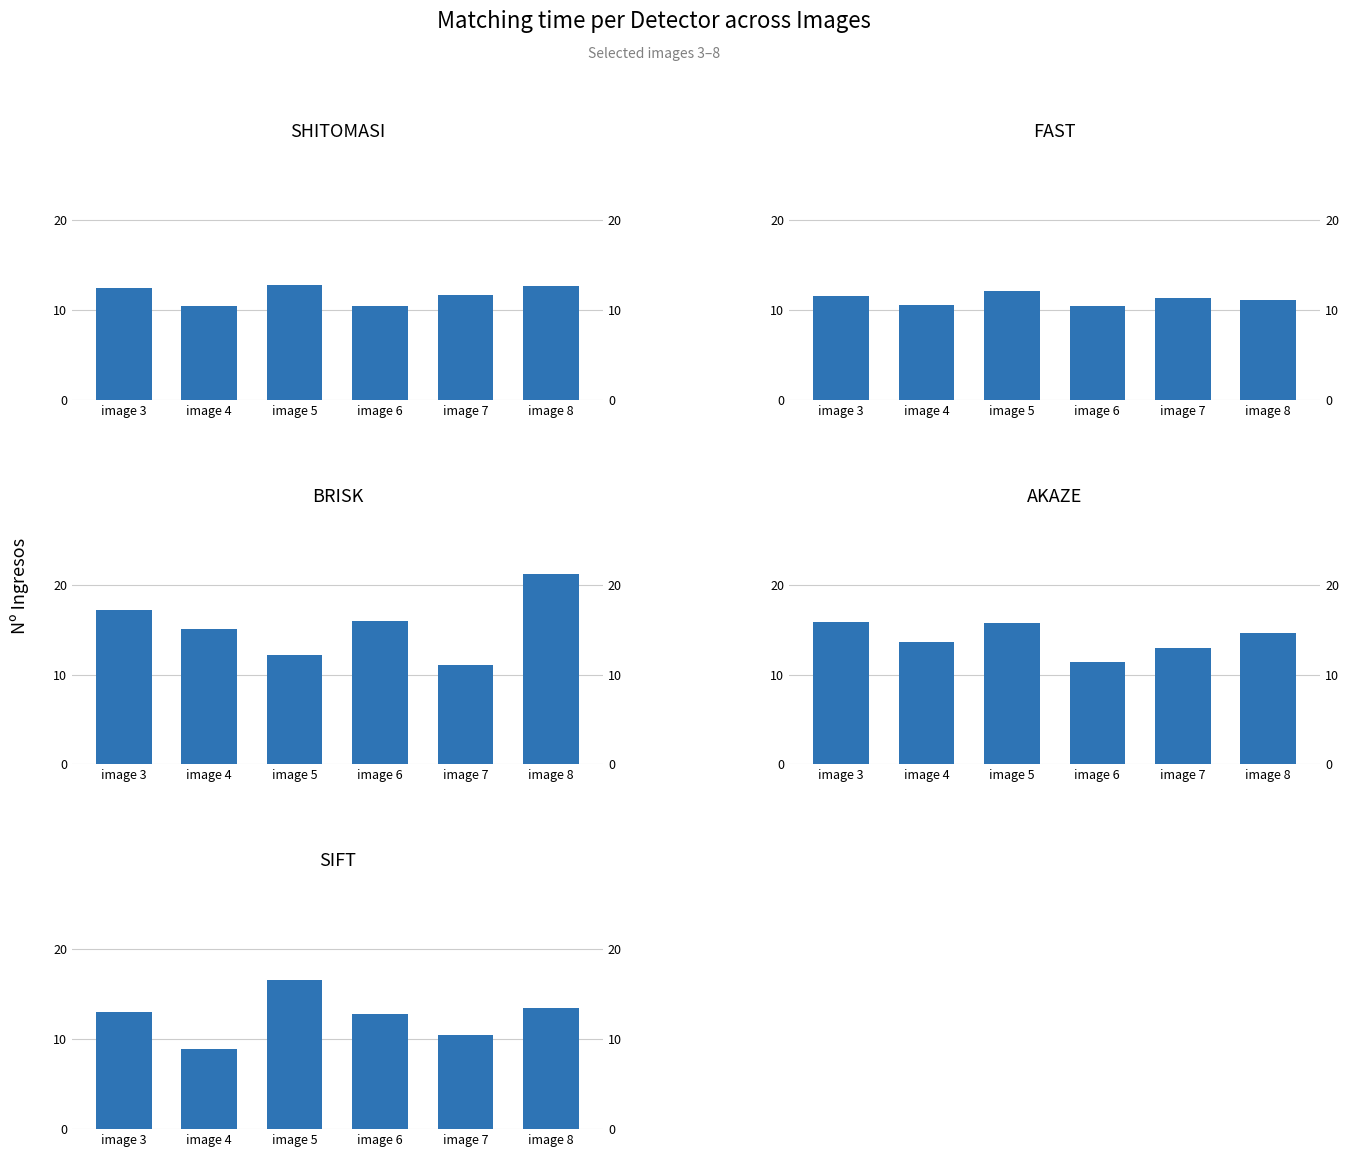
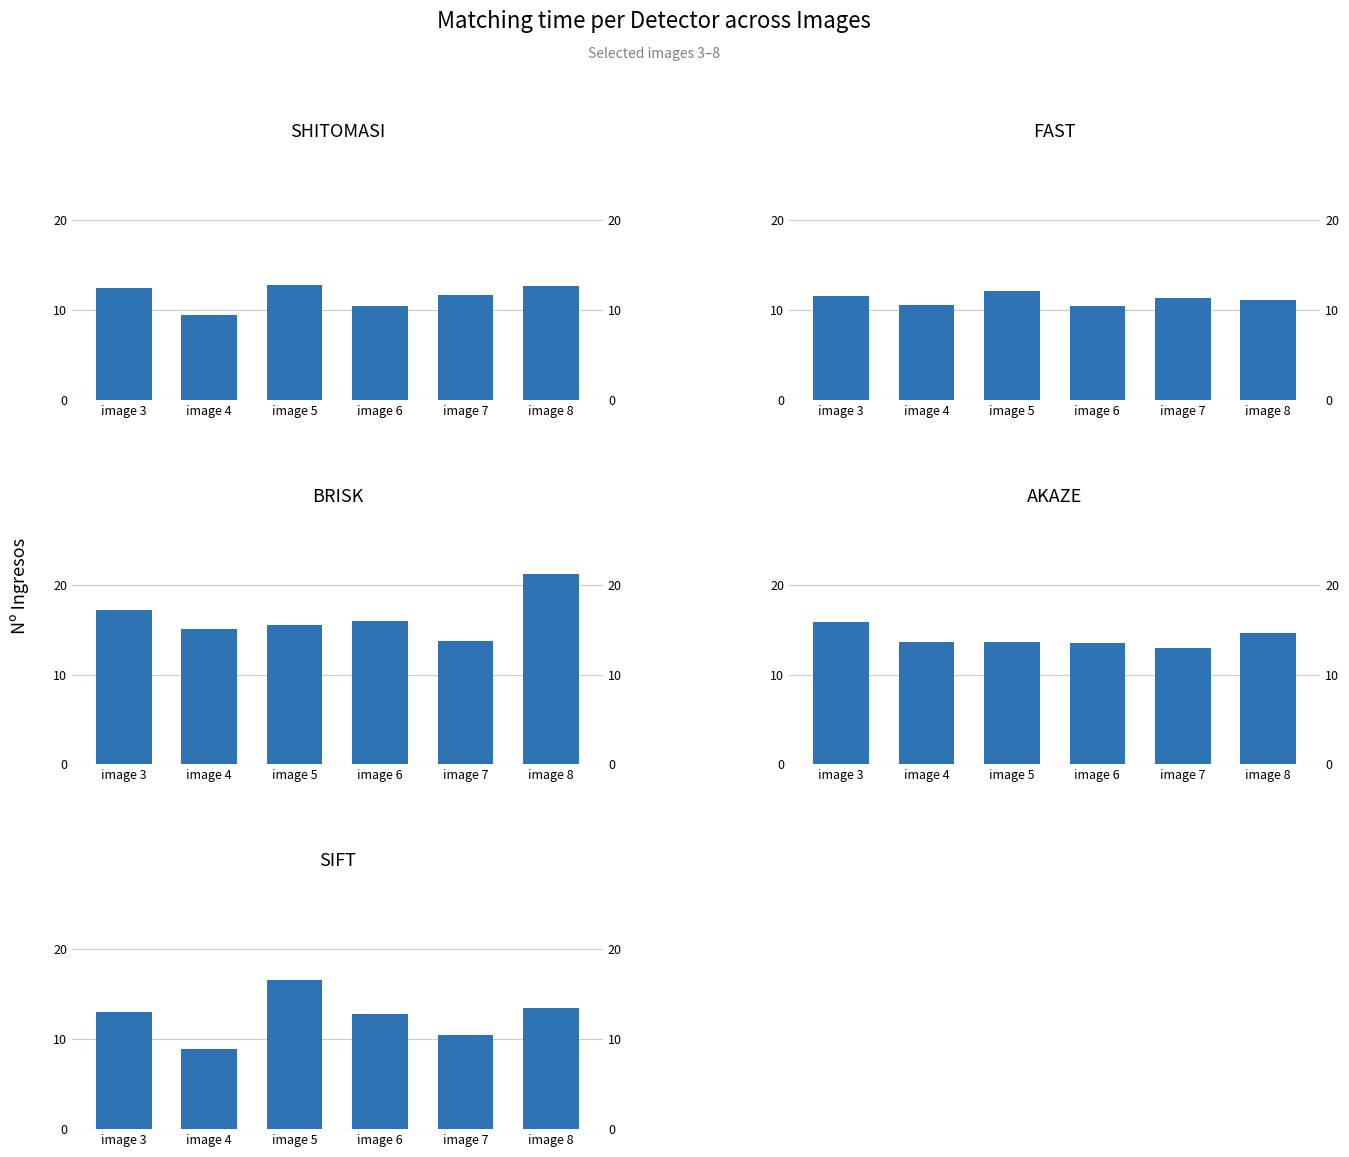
SHITOMASI, image 4: 10 -> 9
BRISK, image 5: 12 -> 16
BRISK, image 7: 11 -> 14
AKAZE, image 5: 16 -> 14
AKAZE, image 6: 11 -> 13
